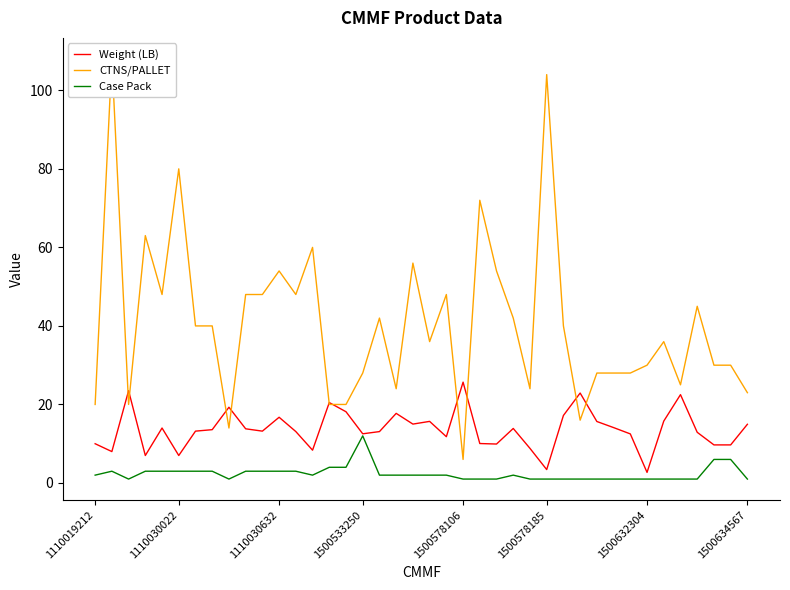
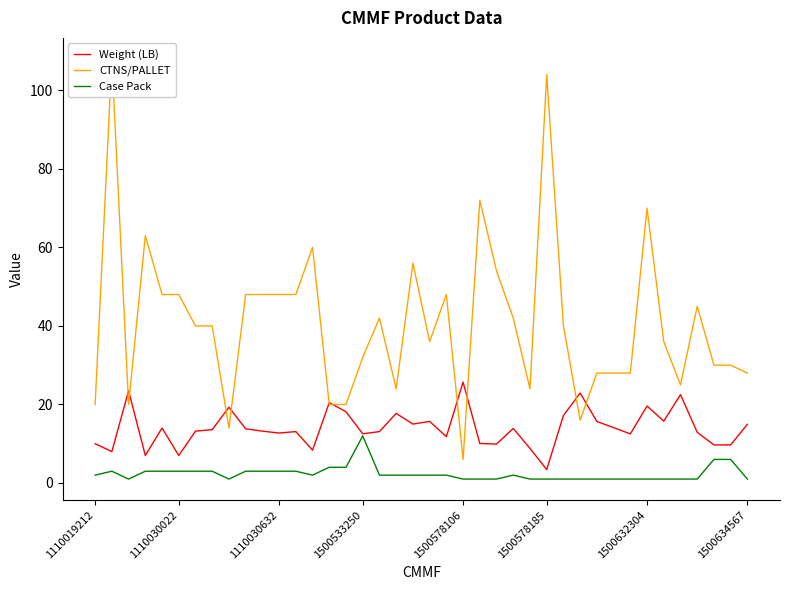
CTNS/PALLET, 1110030022: 80 -> 48
Weight (LB), 1110030632: 17 -> 13
CTNS/PALLET, 1110030632: 54 -> 48
CTNS/PALLET, 1500533250: 28 -> 32
Weight (LB), 1500632304: 3 -> 20
CTNS/PALLET, 1500632304: 30 -> 70
CTNS/PALLET, 1500634567: 23 -> 28
